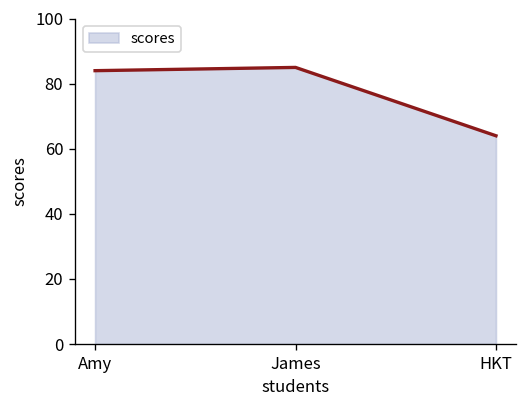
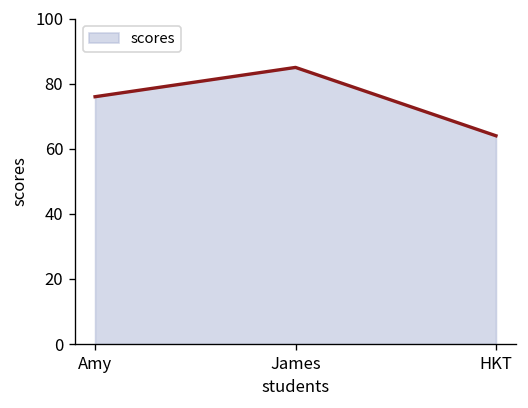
Amy: 84 -> 76
